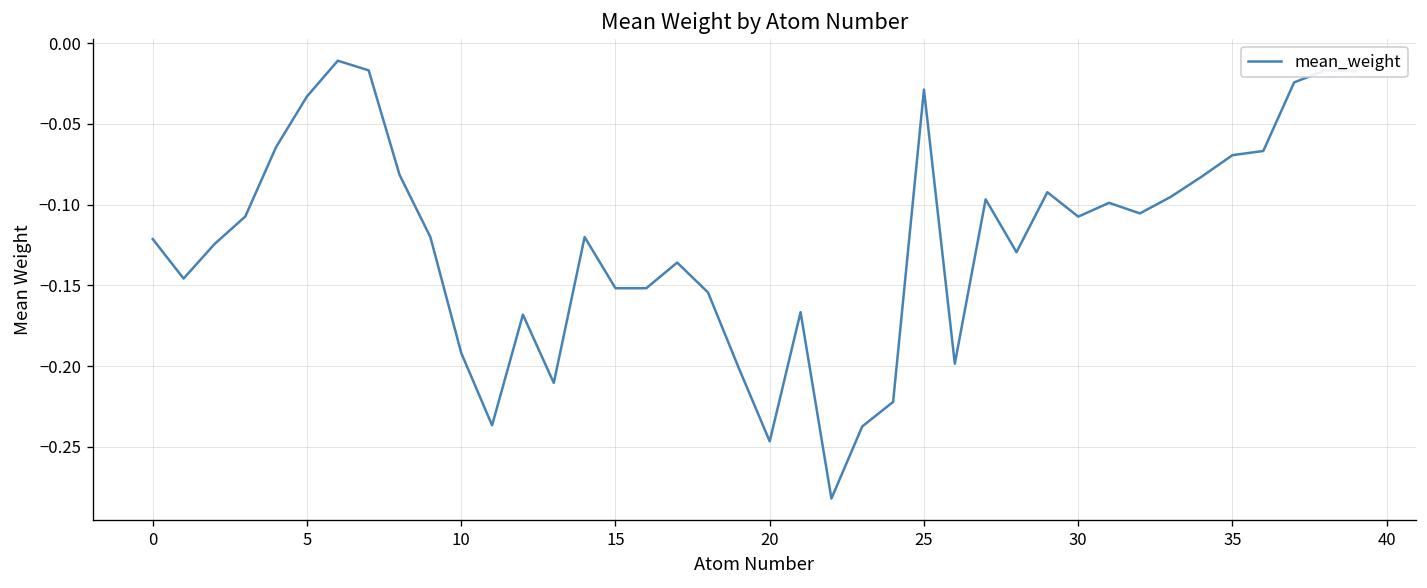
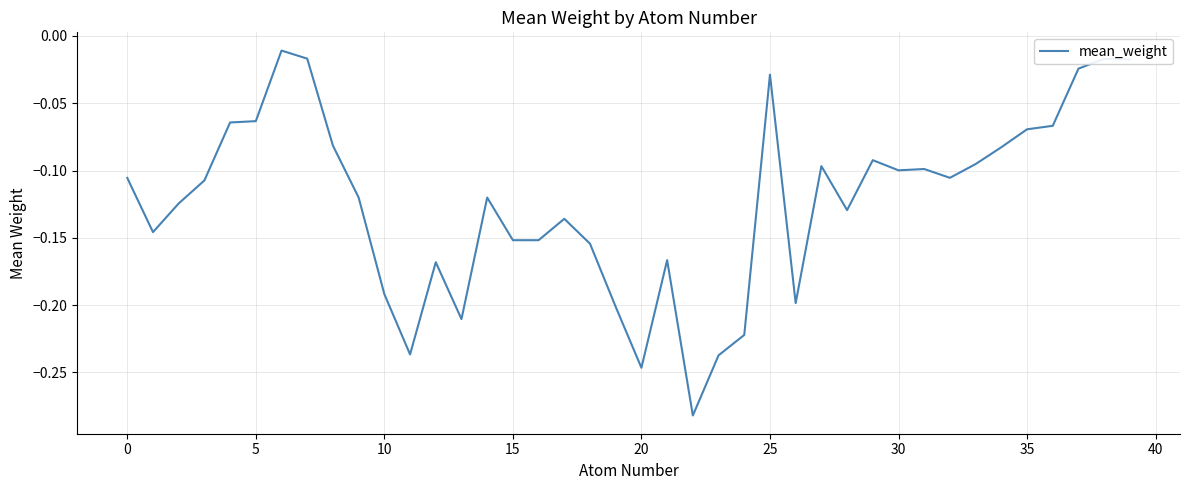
0: -0.121 -> -0.106
5: -0.033 -> -0.063
30: -0.107 -> -0.100
